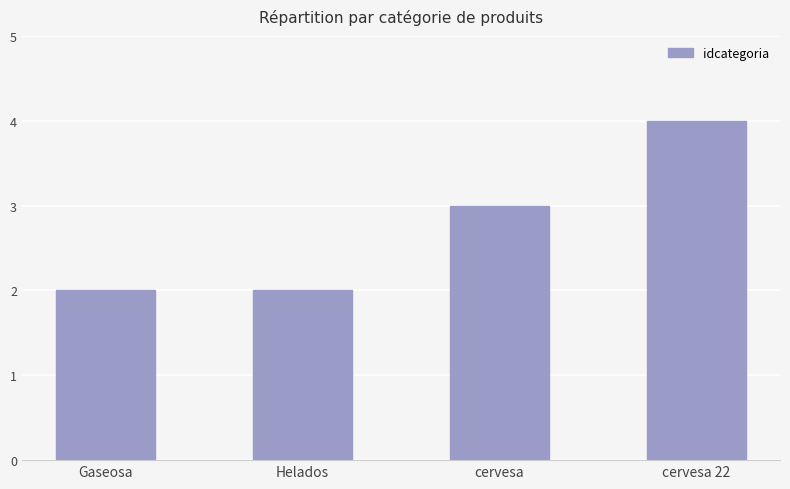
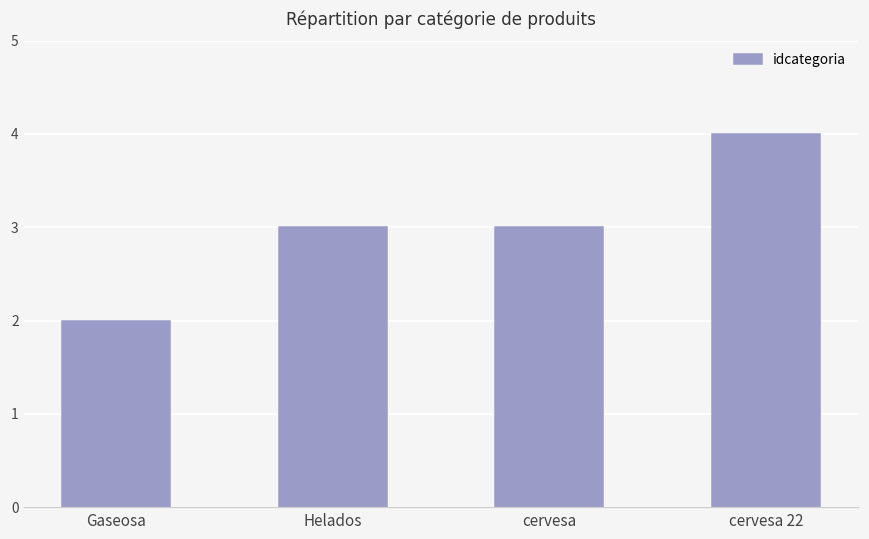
Helados: 2 -> 3
